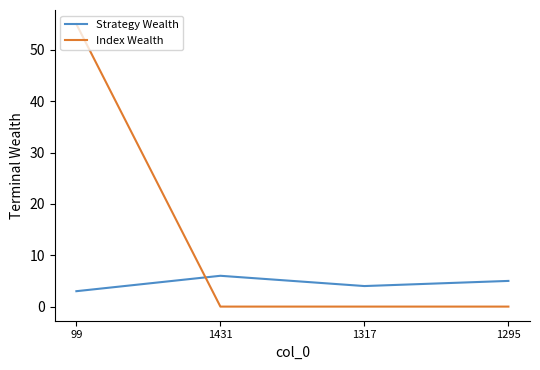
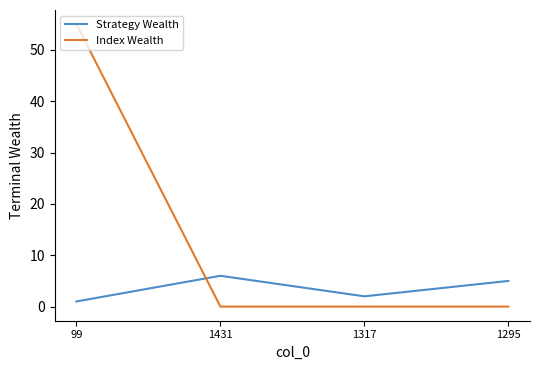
Strategy Wealth, 99: 3 -> 1
Strategy Wealth, 1317: 4 -> 2
